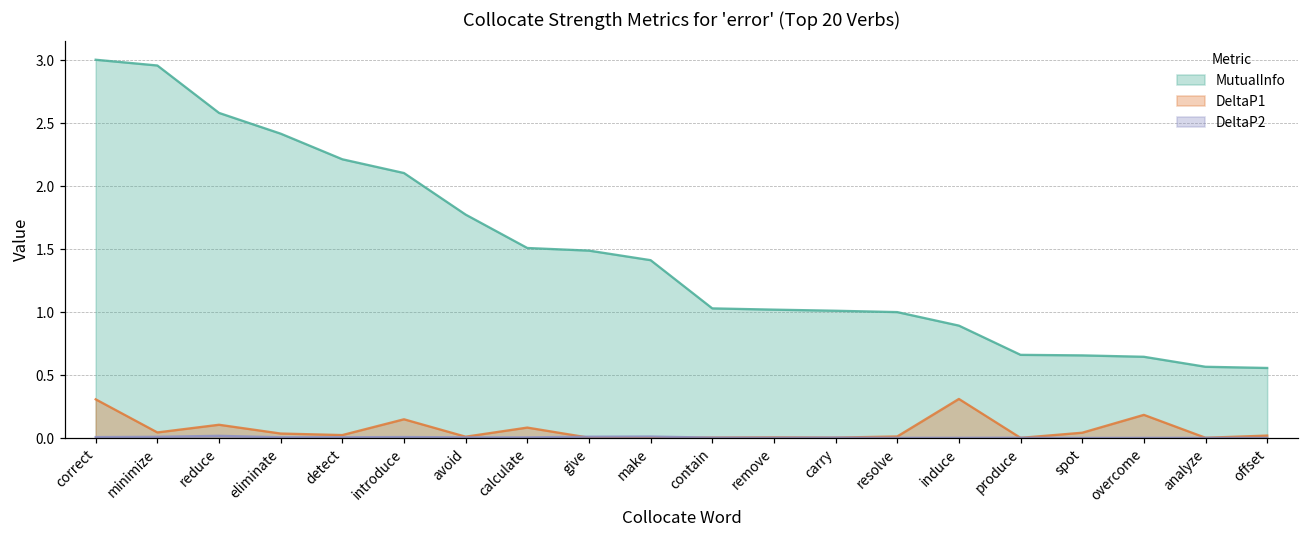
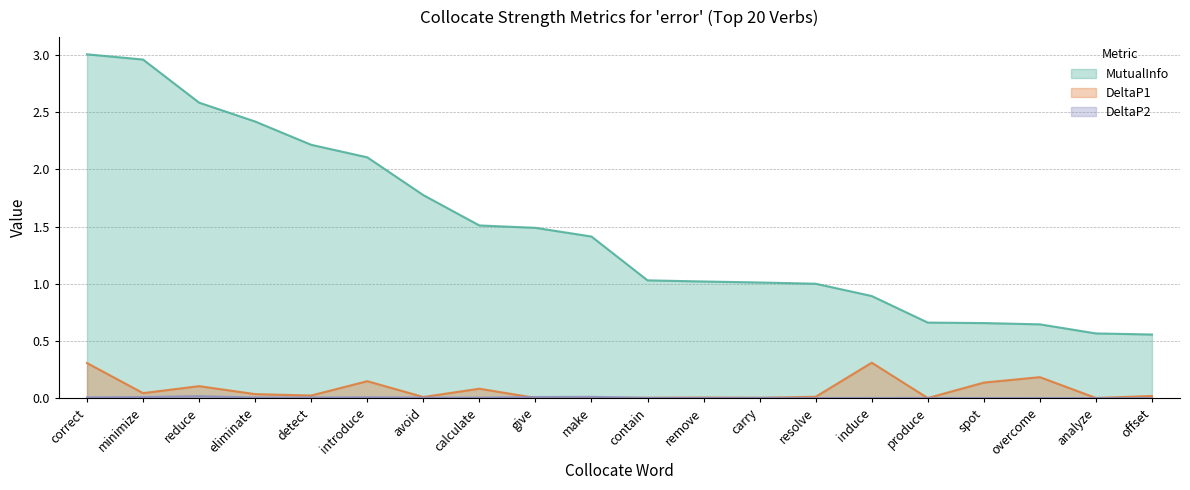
DeltaP1, spot: 0.04 -> 0.14
